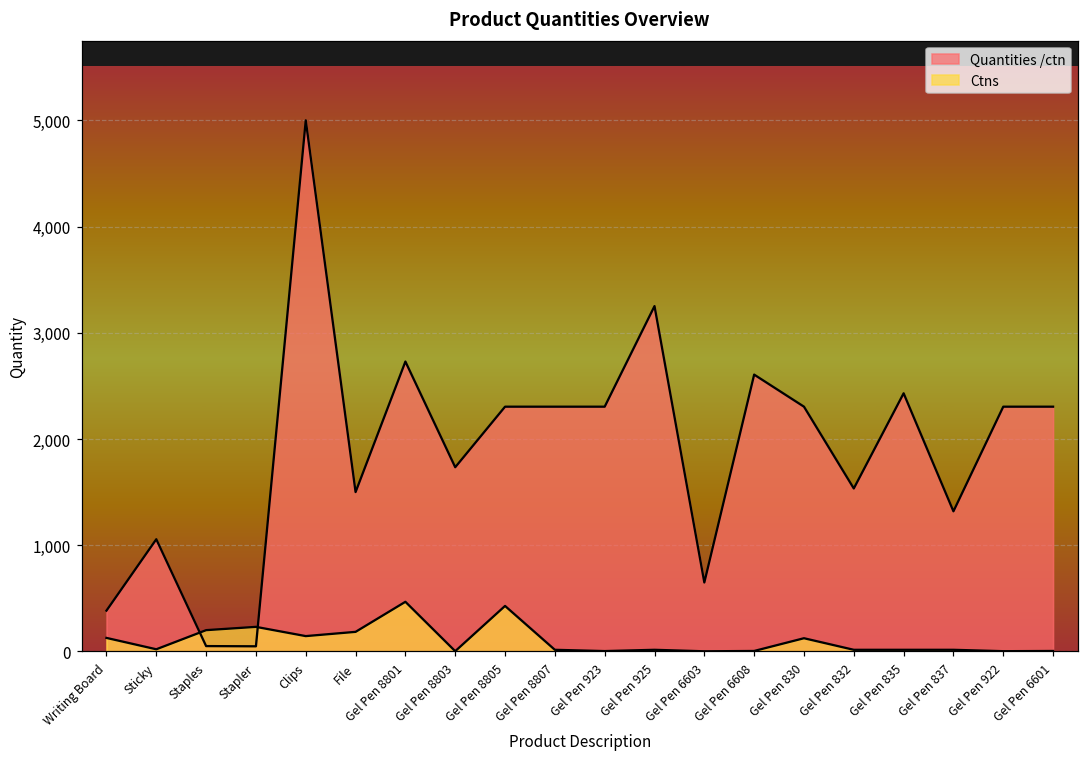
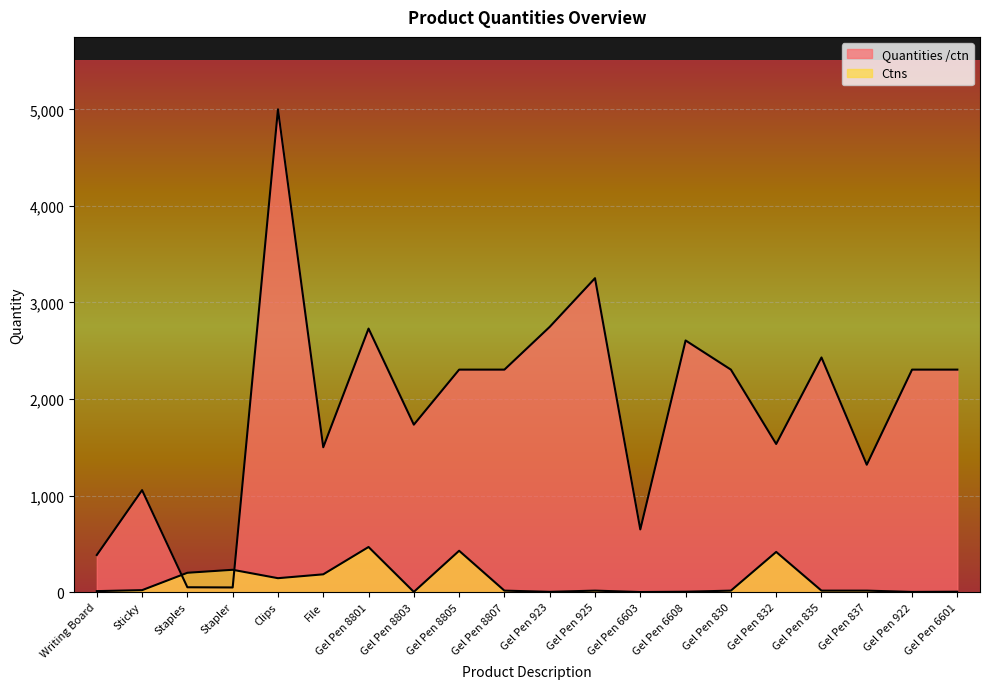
Ctns, Writing Board: 100 -> 0
Quantities /ctn, Gel Pen 923: 2,300 -> 2,700
Ctns, Gel Pen 830: 100 -> 0
Ctns, Gel Pen 832: 0 -> 400
